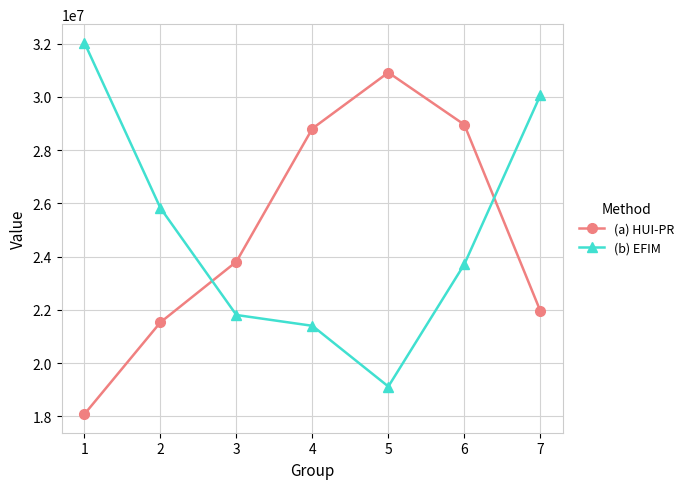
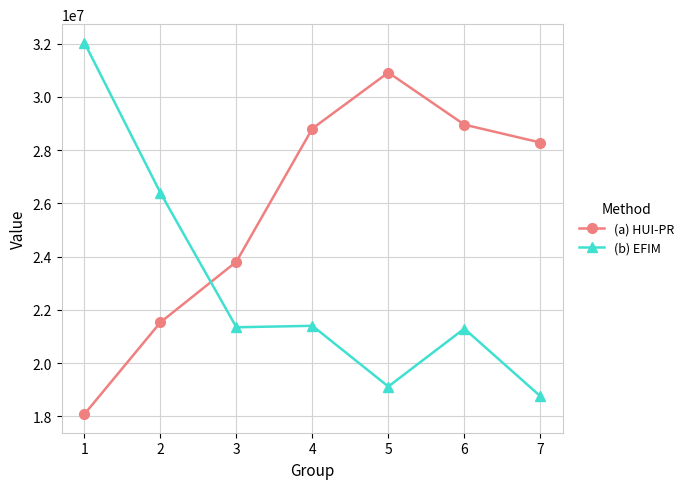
(b) EFIM, 2: 25800000 -> 26400000
(b) EFIM, 3: 21800000 -> 21300000
(b) EFIM, 6: 23700000 -> 21300000
(a) HUI-PR, 7: 22000000 -> 28300000
(b) EFIM, 7: 30100000 -> 18800000
